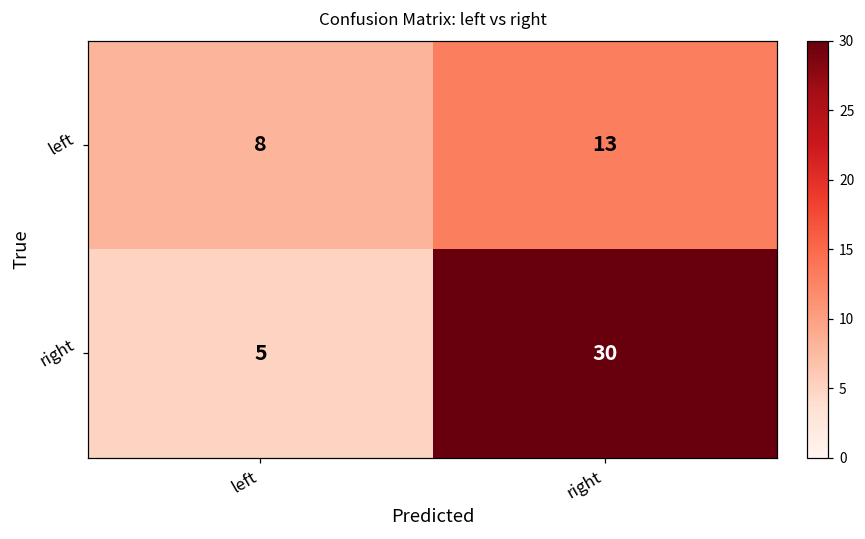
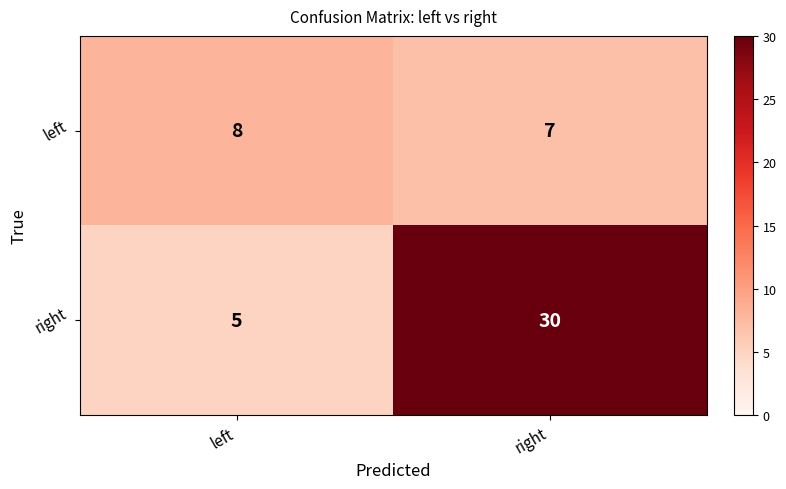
left, right: 13 -> 7
